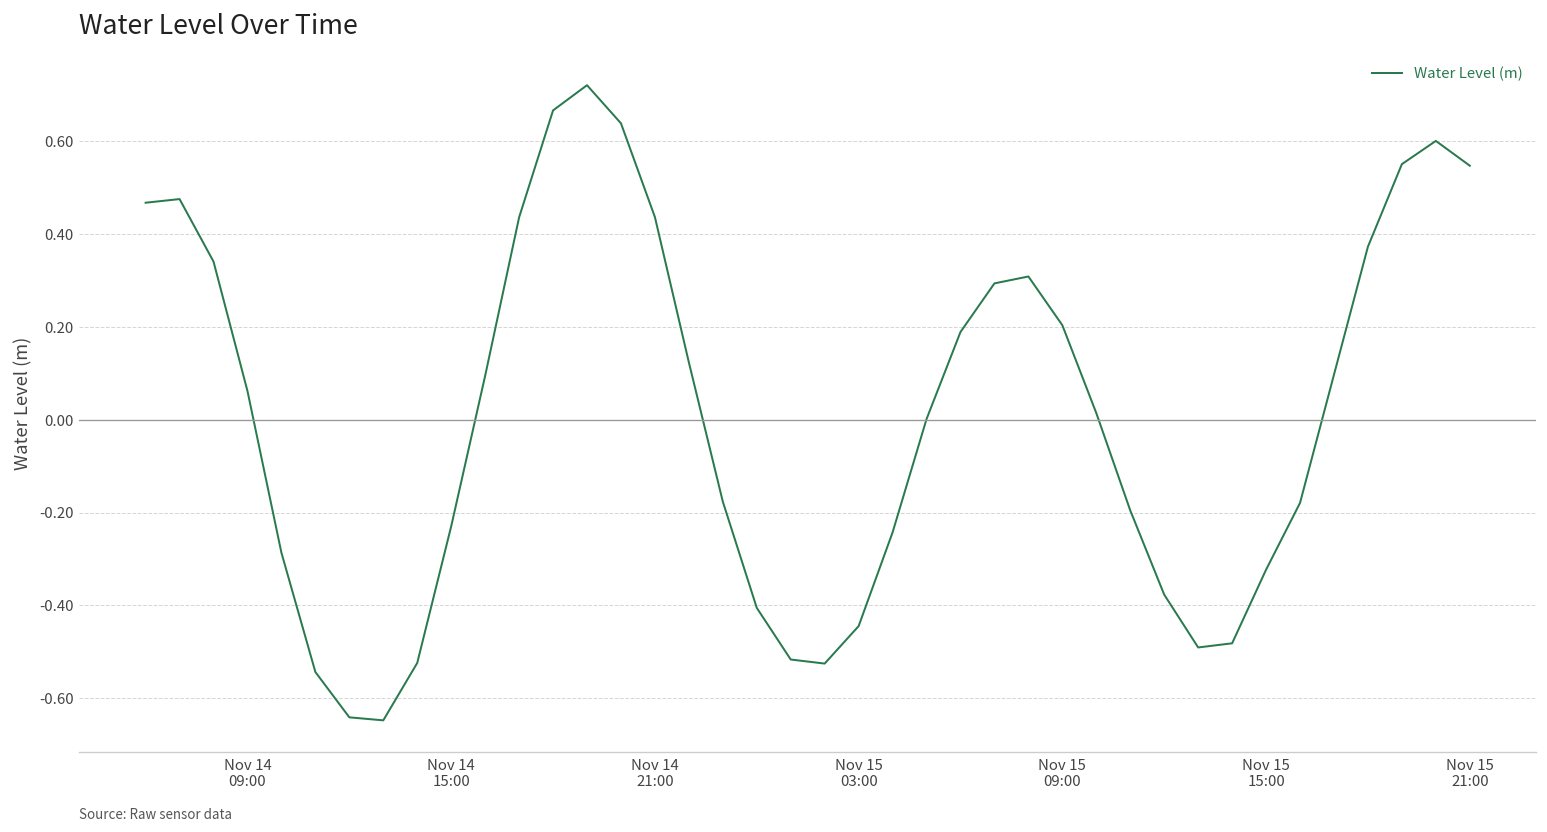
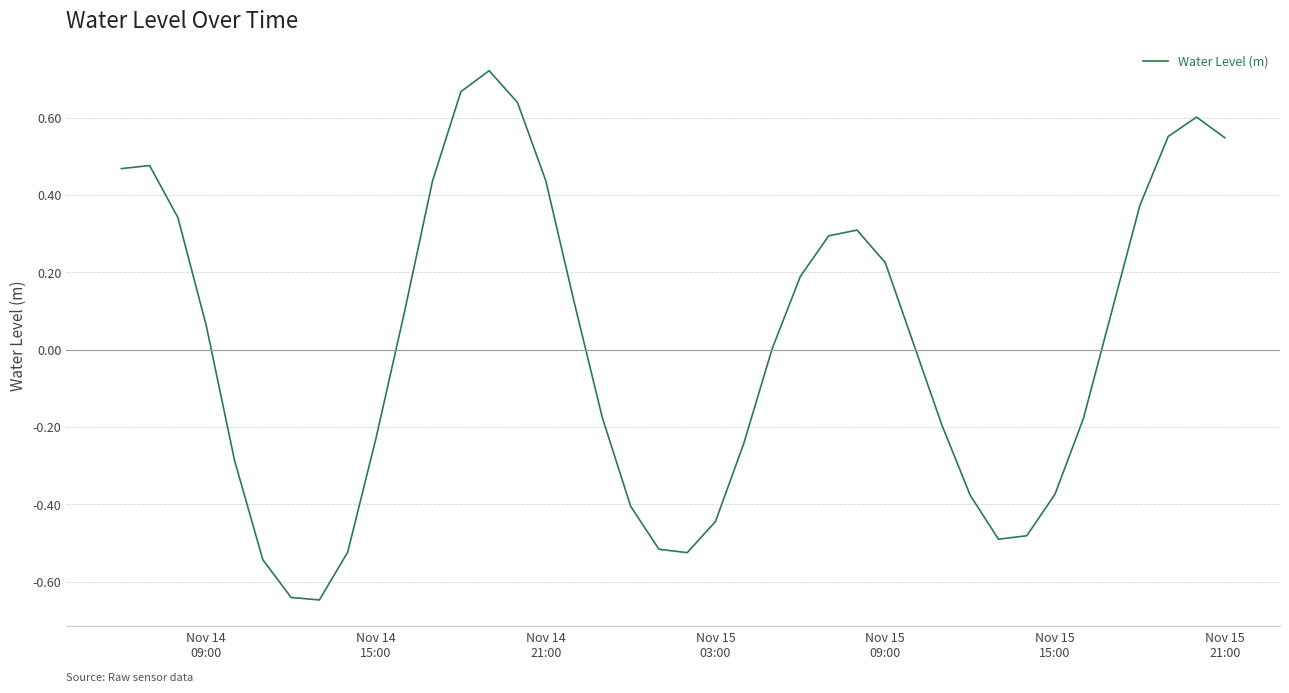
Nov 15 09:00: 0.20 -> 0.22
Nov 15 15:00: -0.32 -> -0.37
